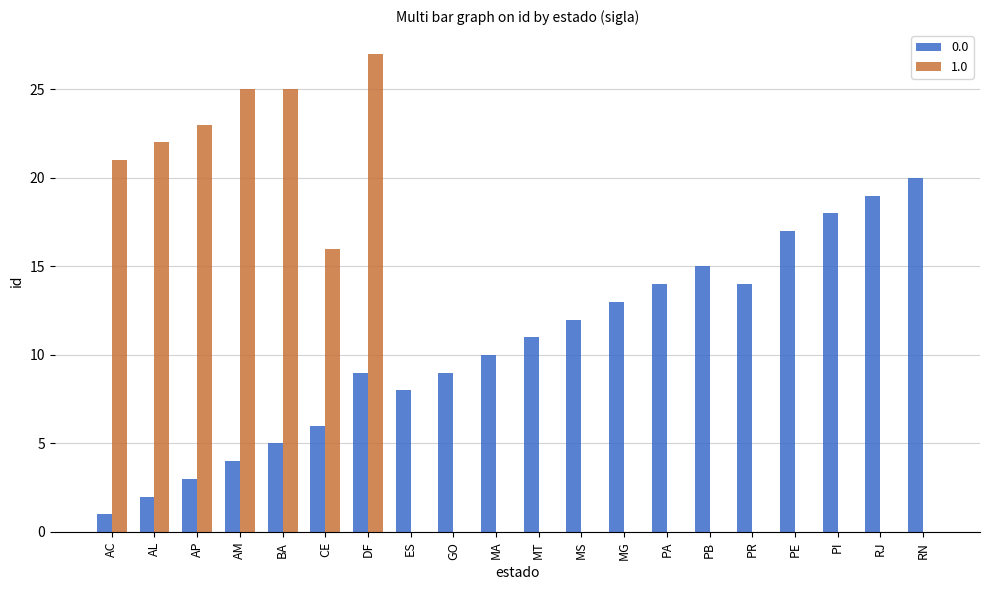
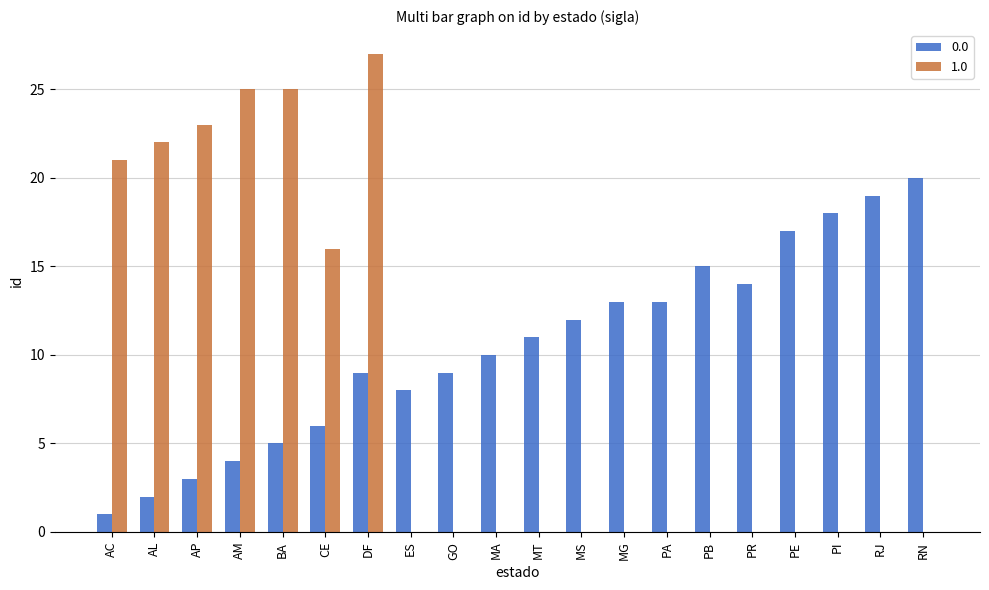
0.0, PA: 14 -> 13
